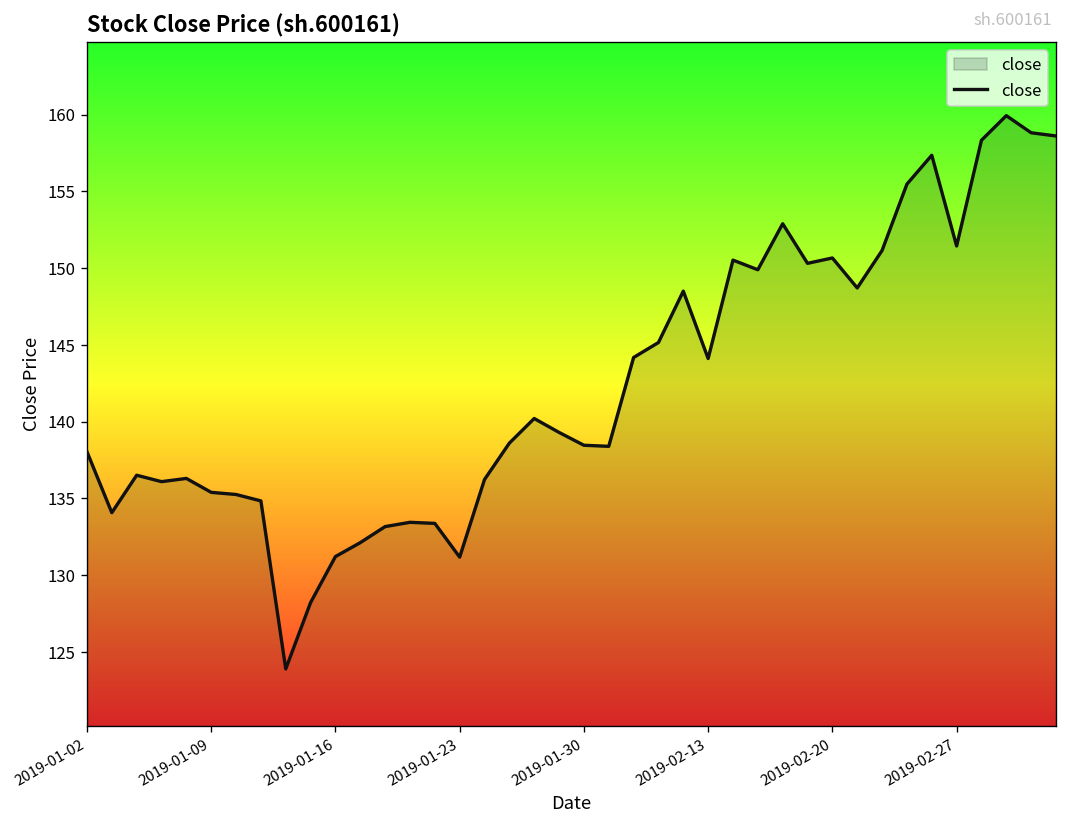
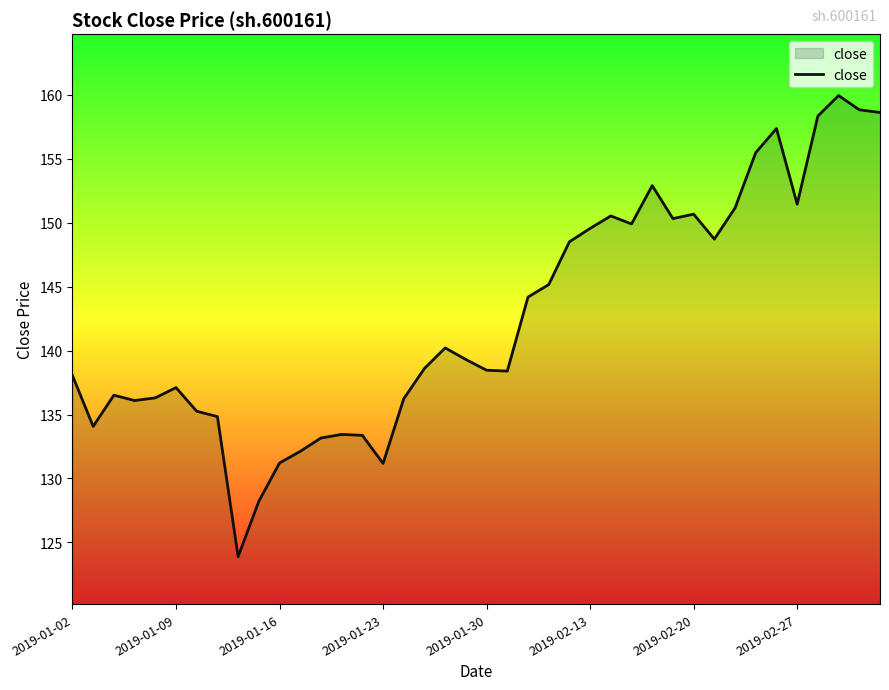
2019-01-09: 135.4 -> 137.1
2019-02-13: 144.1 -> 149.5
